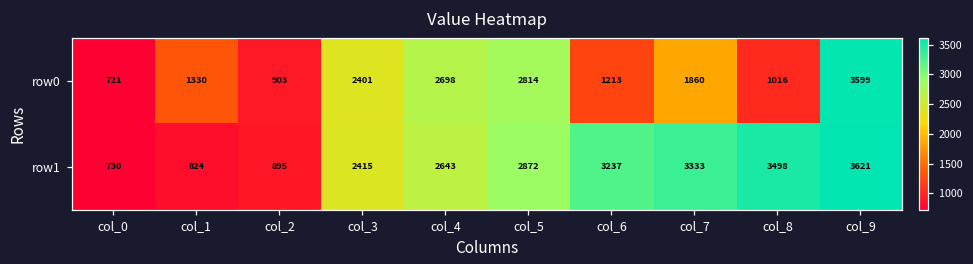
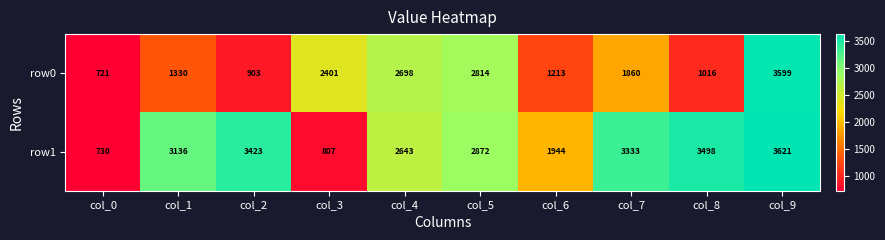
row1, col_1: 824 -> 3136
row1, col_2: 895 -> 3423
row1, col_3: 2415 -> 807
row1, col_6: 3237 -> 1944
